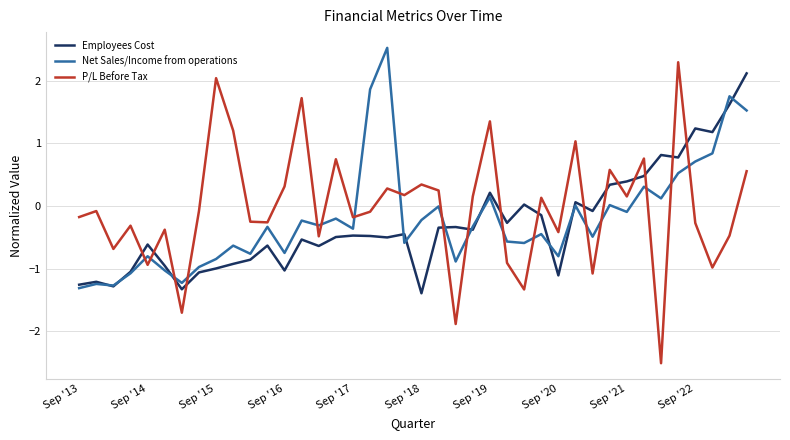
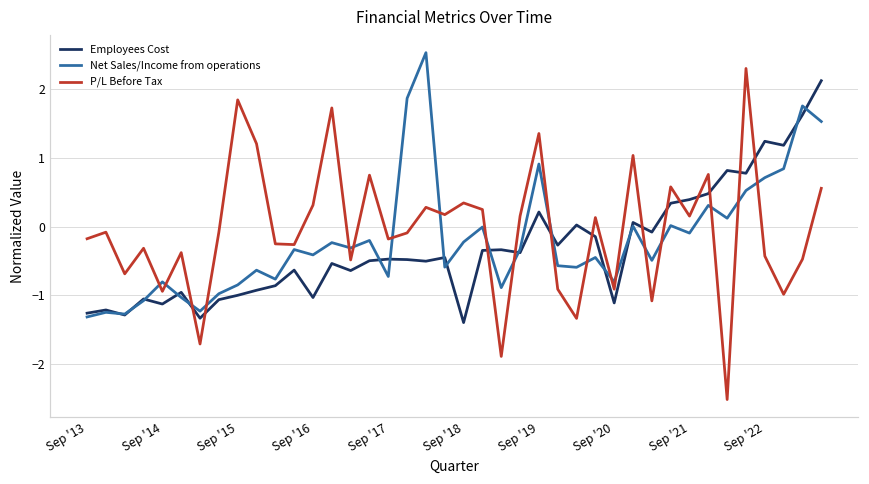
Employees Cost, Sep '14: -0.6 -> -1.1
P/L Before Tax, Sep '15: 2.0 -> 1.8
Net Sales/Income from operations, Sep '16: -0.7 -> -0.4
Net Sales/Income from operations, Sep '17: -0.4 -> -0.7
Net Sales/Income from operations, Sep '19: 0.1 -> 0.9
P/L Before Tax, Sep '20: -0.4 -> -0.9
P/L Before Tax, Sep '22: -0.3 -> -0.4
